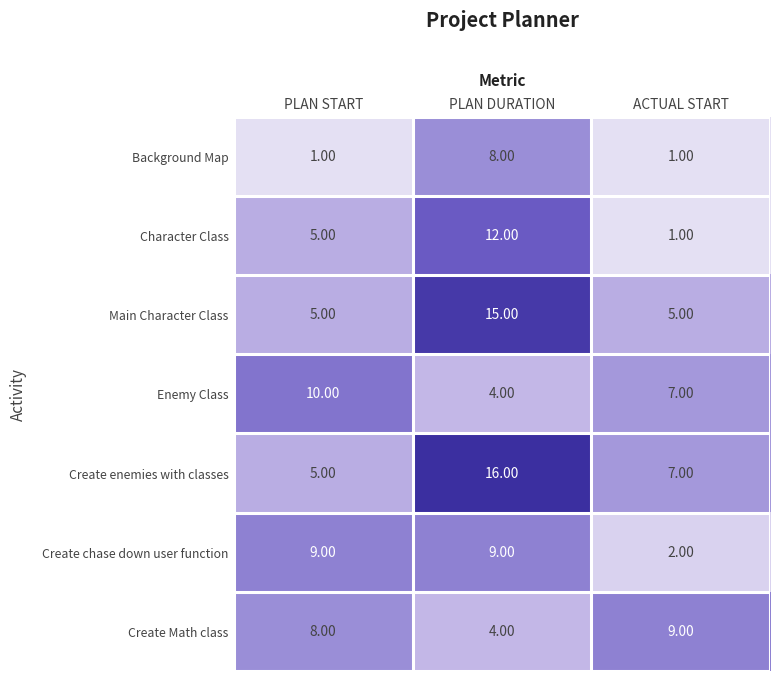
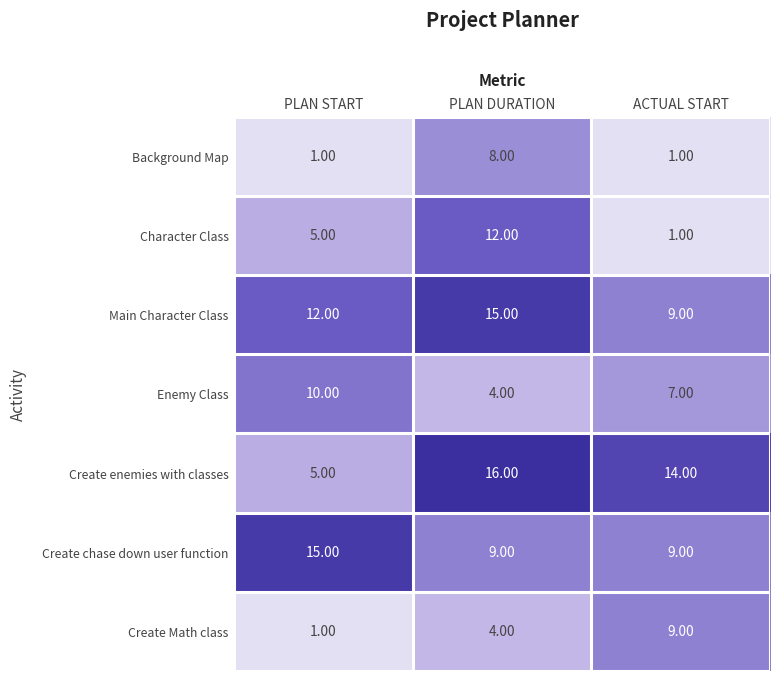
Main Character Class, PLAN START: 5.00 -> 12.00
Main Character Class, ACTUAL START: 5.00 -> 9.00
Create enemies with classes, ACTUAL START: 7.00 -> 14.00
Create chase down user function, PLAN START: 9.00 -> 15.00
Create chase down user function, ACTUAL START: 2.00 -> 9.00
Create Math class, PLAN START: 8.00 -> 1.00
